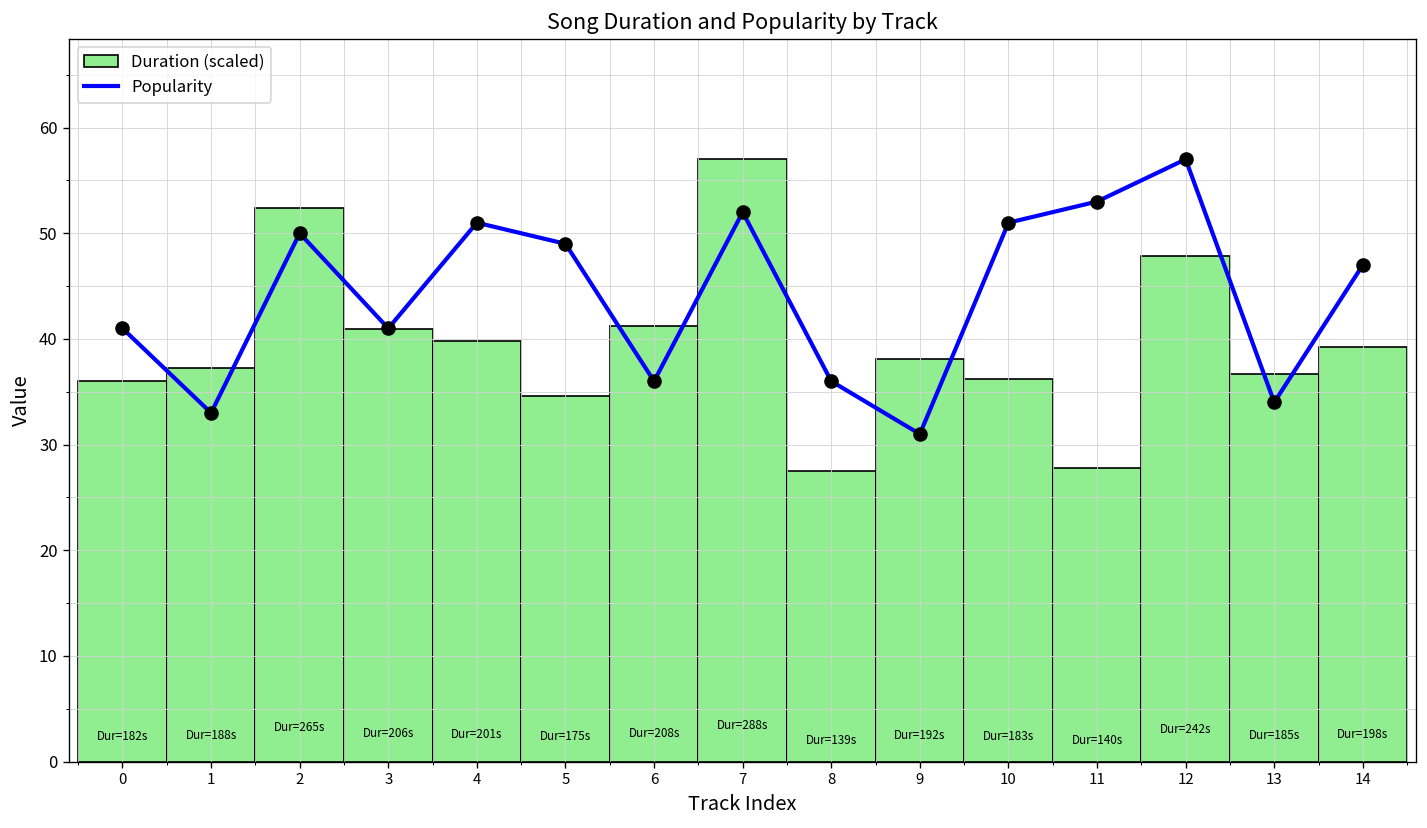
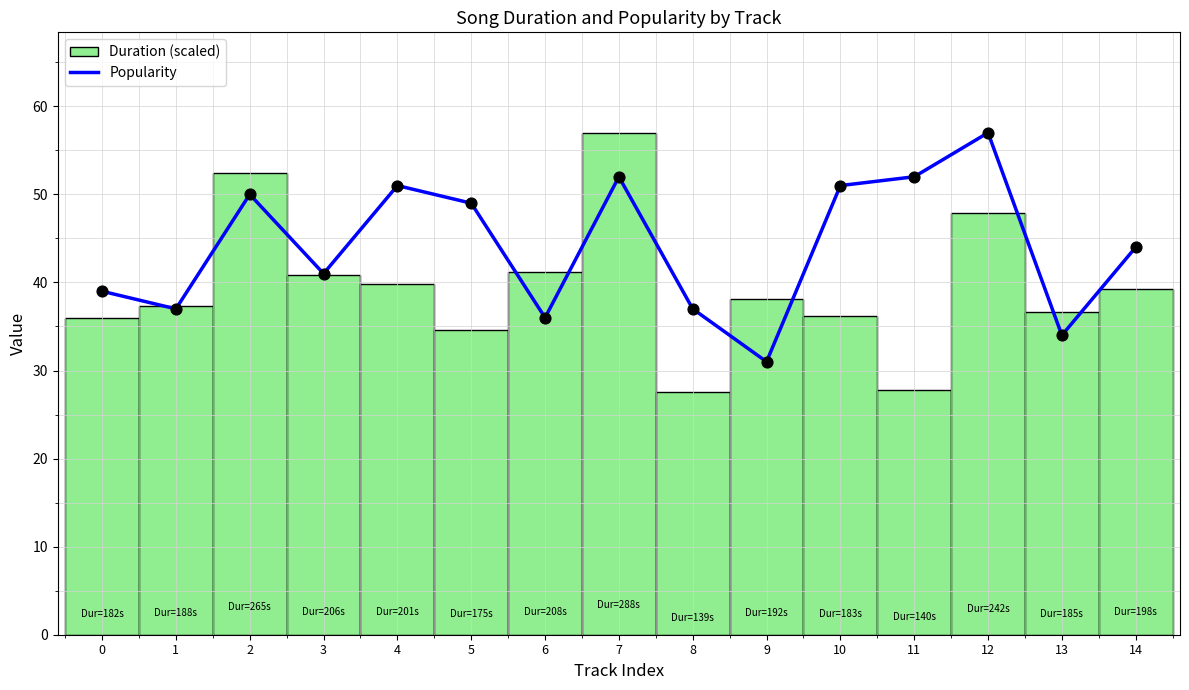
0: 41 -> 39
1: 33 -> 37
8: 36 -> 37
11: 53 -> 52
14: 47 -> 44
